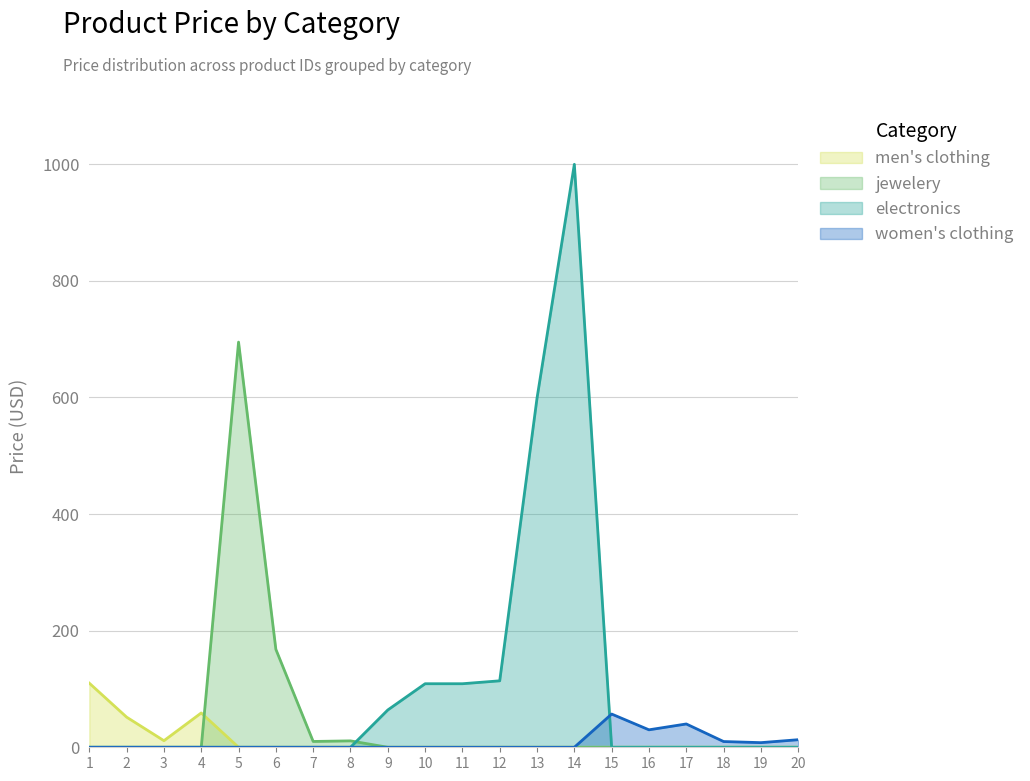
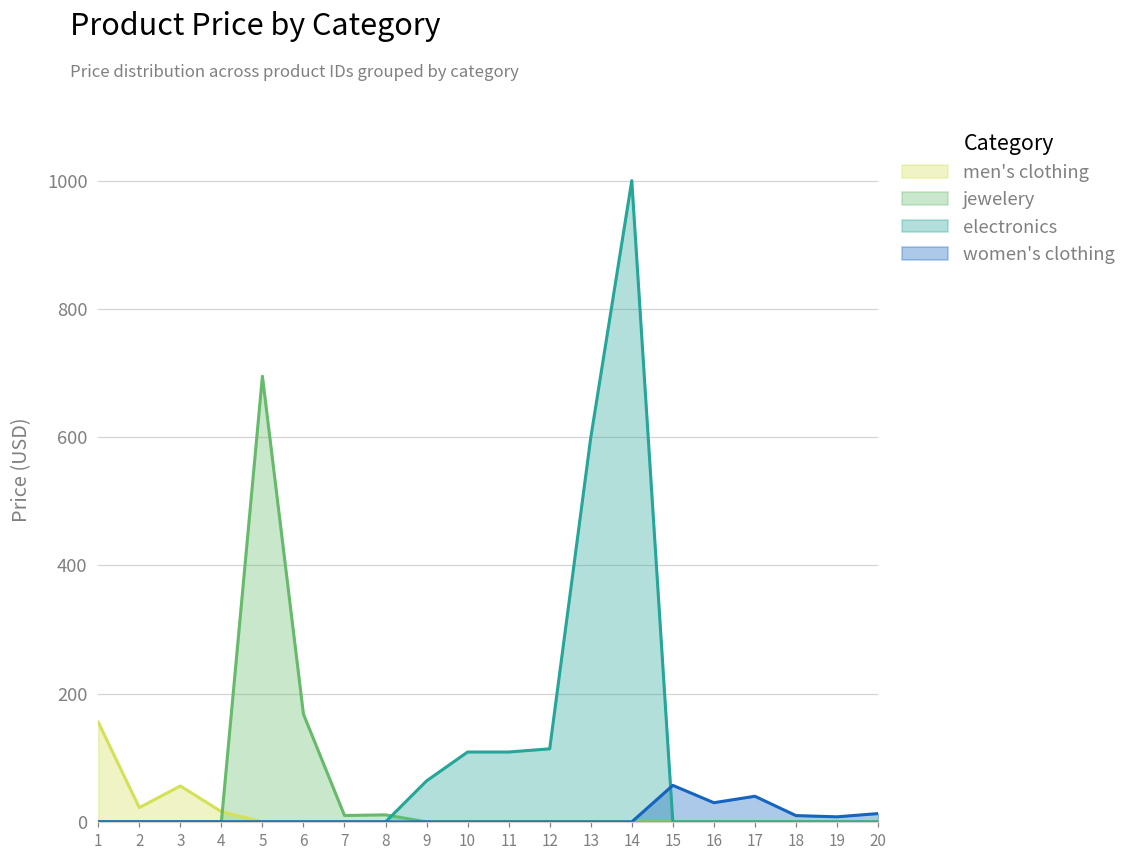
men's clothing, 1: 110 -> 160
men's clothing, 2: 50 -> 20
men's clothing, 3: 10 -> 60
men's clothing, 4: 60 -> 20
